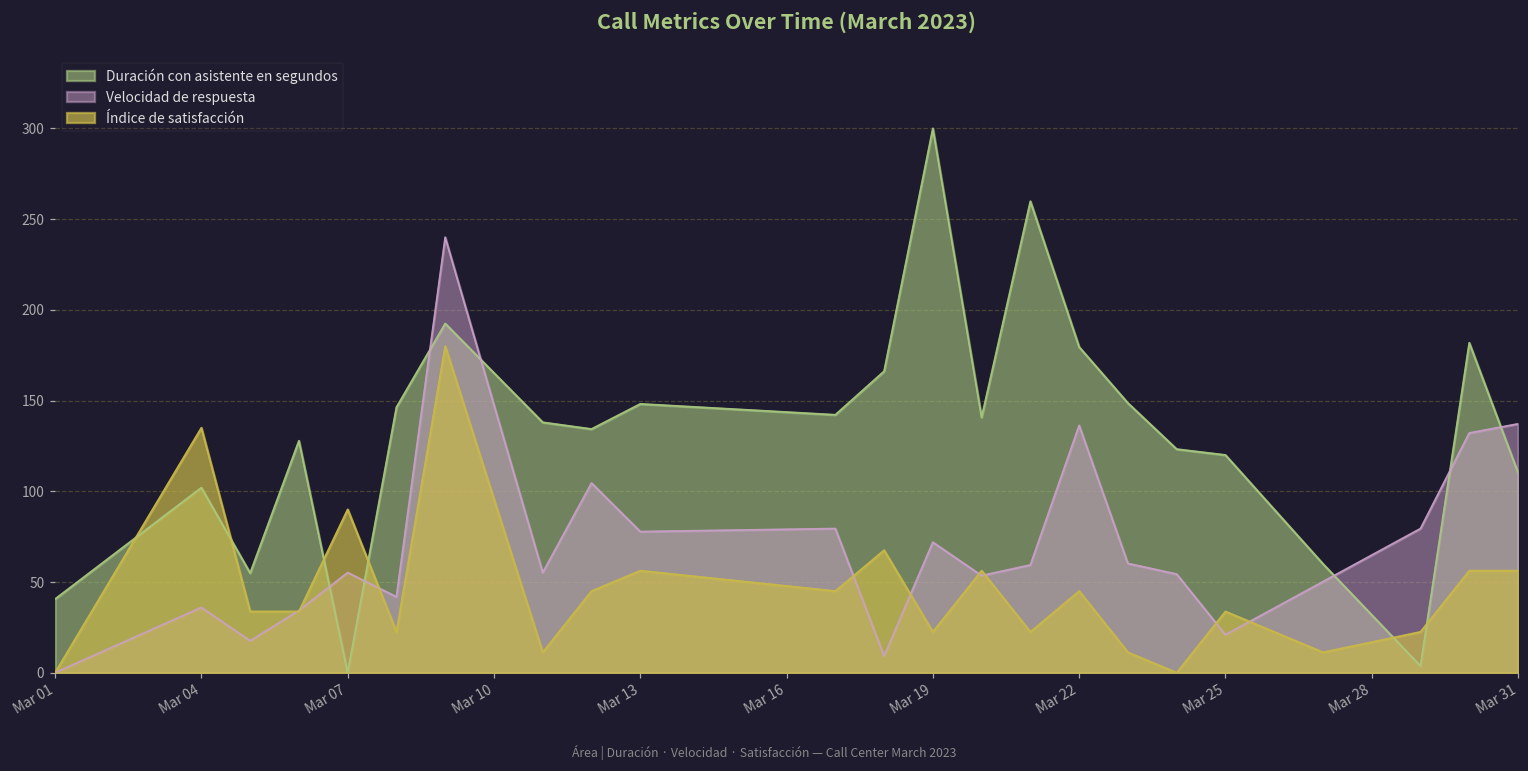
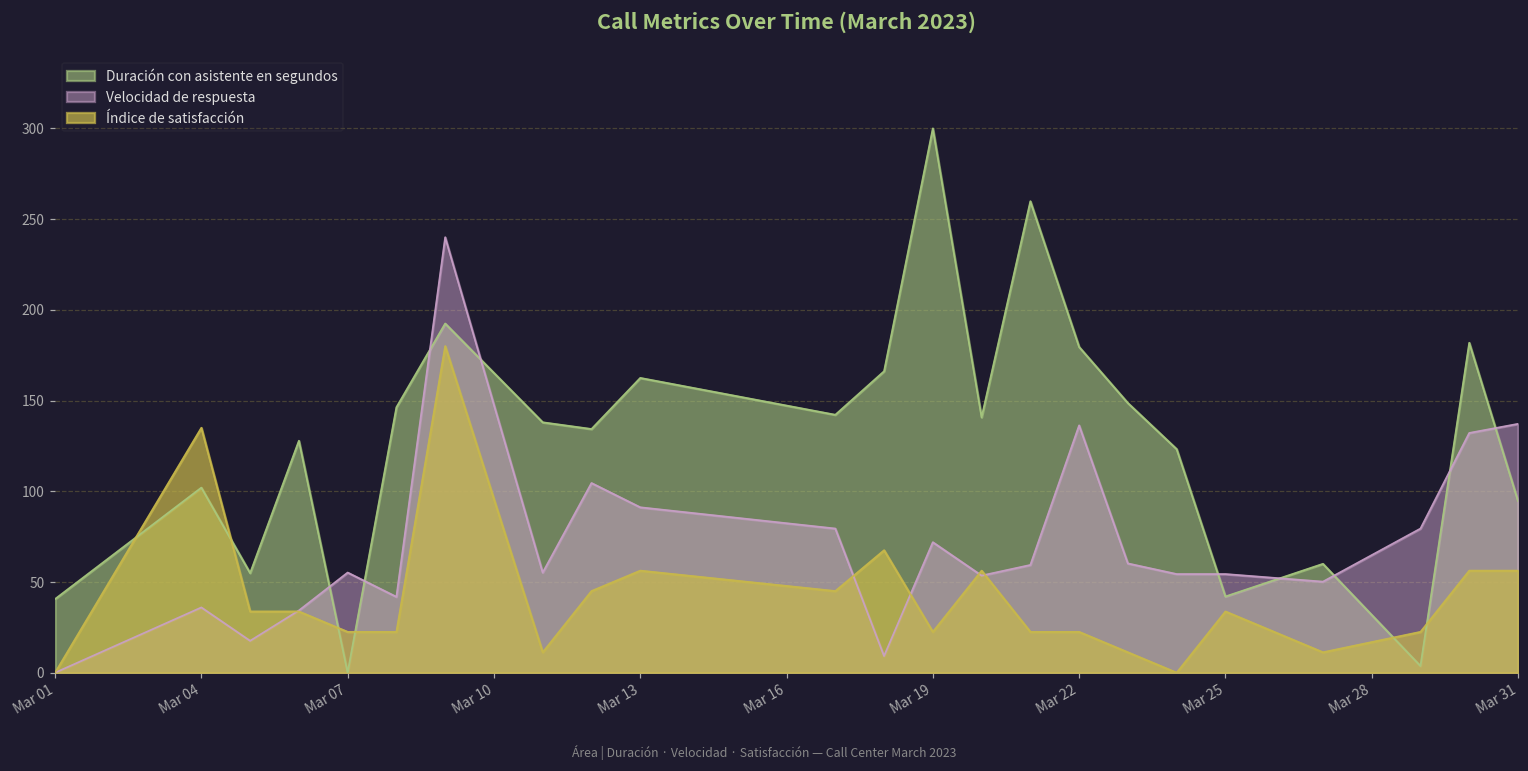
Índice de satisfacción, Mar 07: 90 -> 23
Duración con asistente en segundos, Mar 13: 148 -> 162
Velocidad de respuesta, Mar 13: 78 -> 91
Índice de satisfacción, Mar 22: 45 -> 23
Duración con asistente en segundos, Mar 25: 120 -> 42
Velocidad de respuesta, Mar 25: 21 -> 54
Duración con asistente en segundos, Mar 31: 110 -> 95
